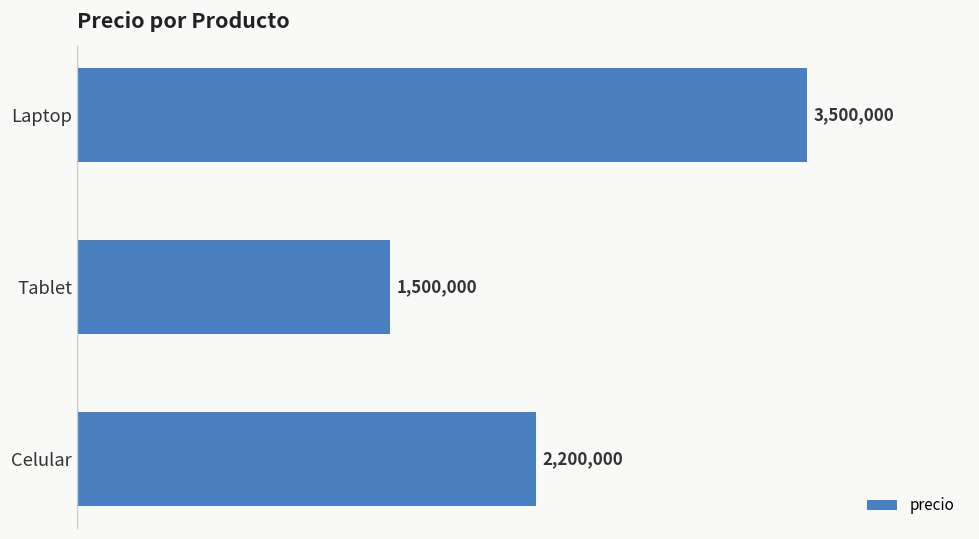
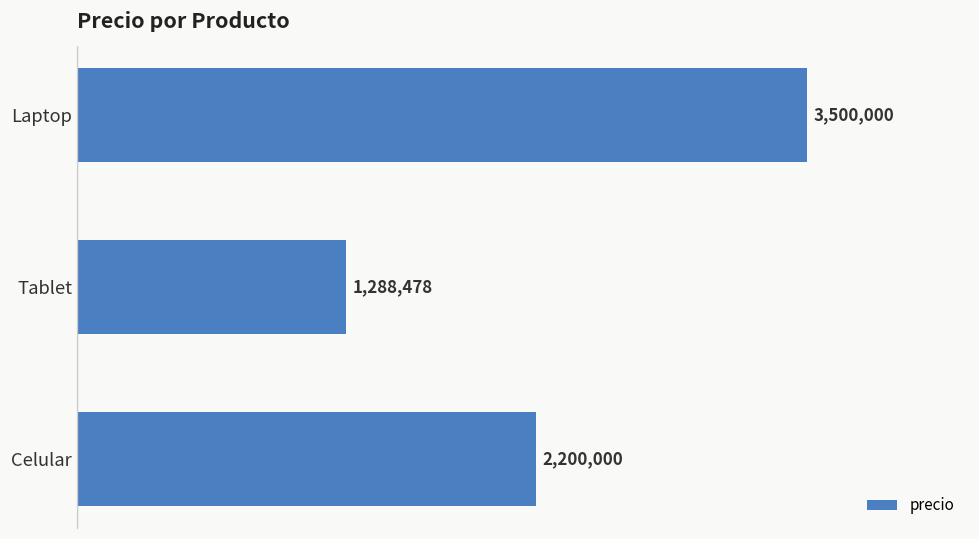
Tablet: 1,500,000 -> 1,288,478
